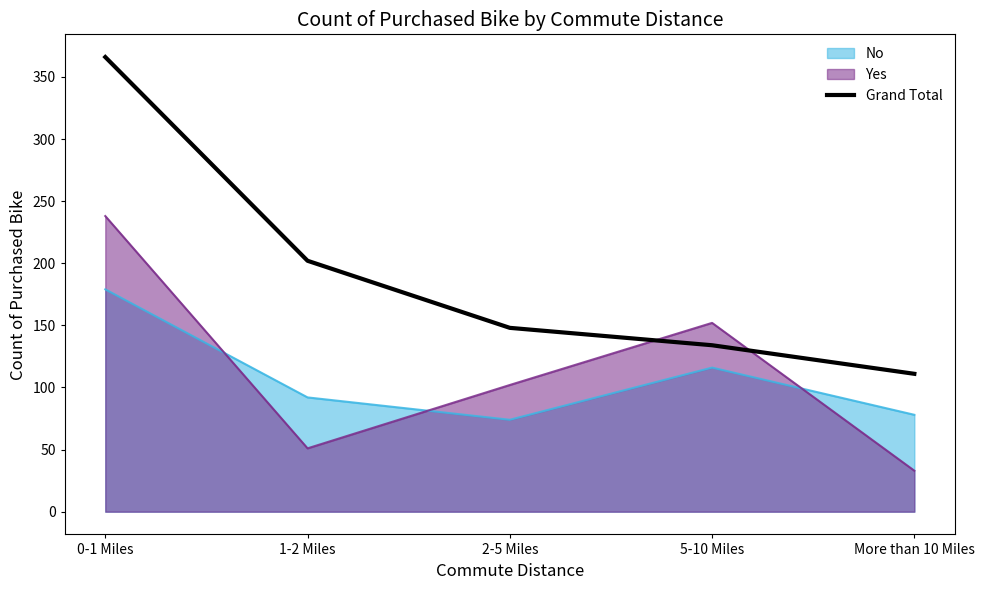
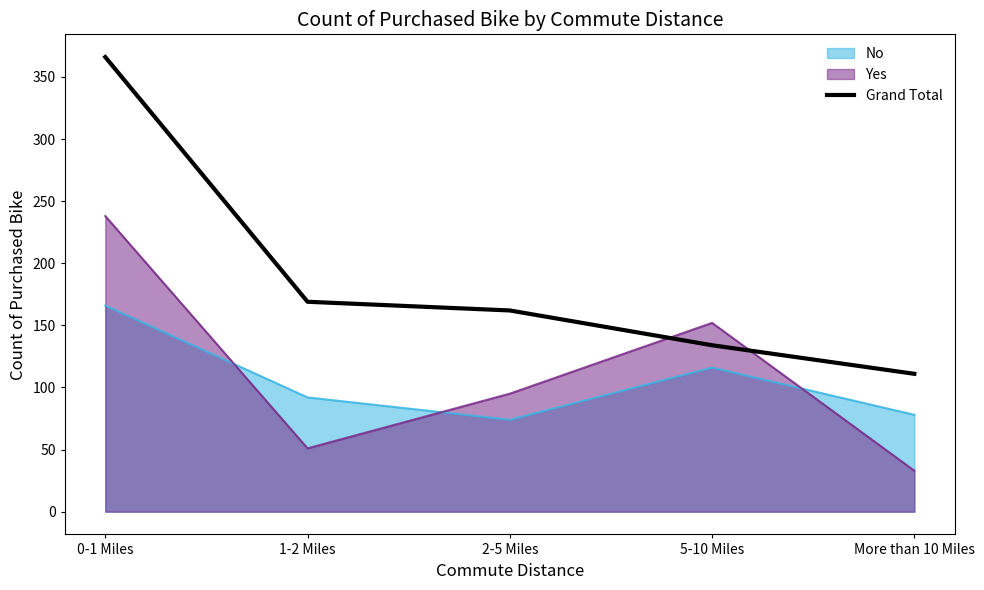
No, 0-1 Miles: 179 -> 166
Grand Total, 1-2 Miles: 202 -> 169
Yes, 2-5 Miles: 102 -> 95
Grand Total, 2-5 Miles: 148 -> 162
